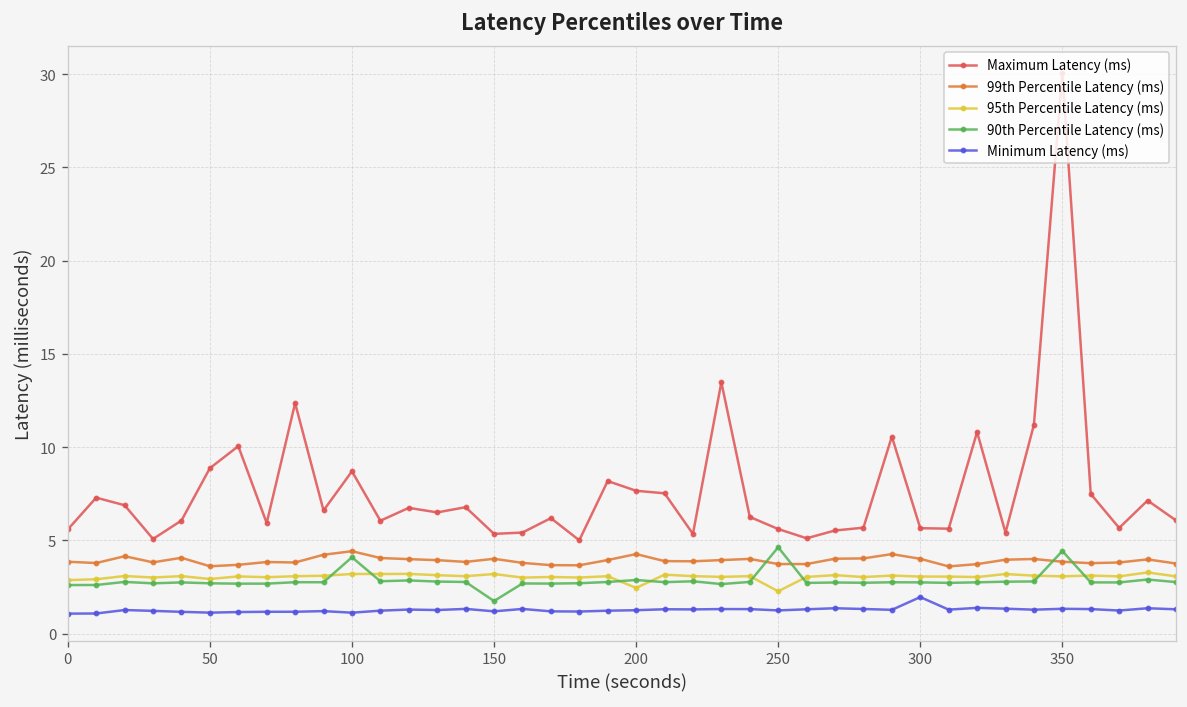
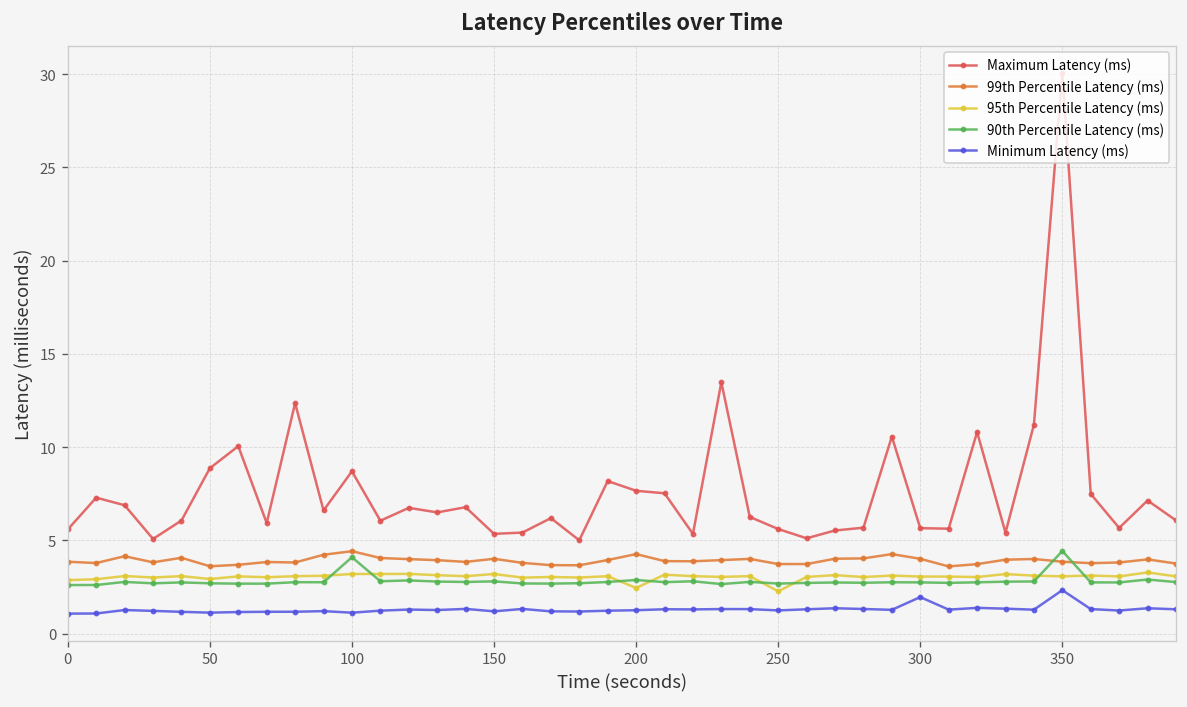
90th Percentile Latency (ms), 150: 1.7 -> 2.8
90th Percentile Latency (ms), 250: 4.6 -> 2.7
Minimum Latency (ms), 350: 1.3 -> 2.3
